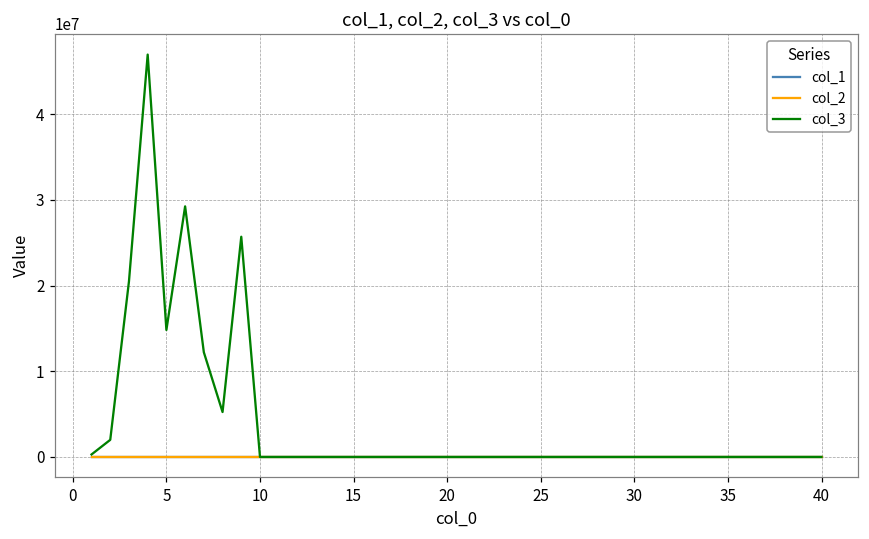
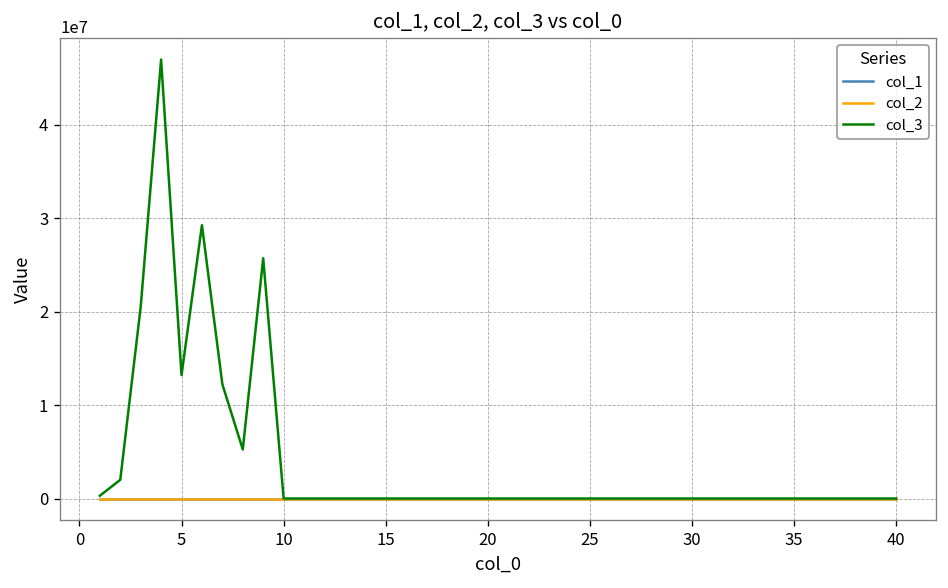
col_3, 5: 15000000 -> 13000000
